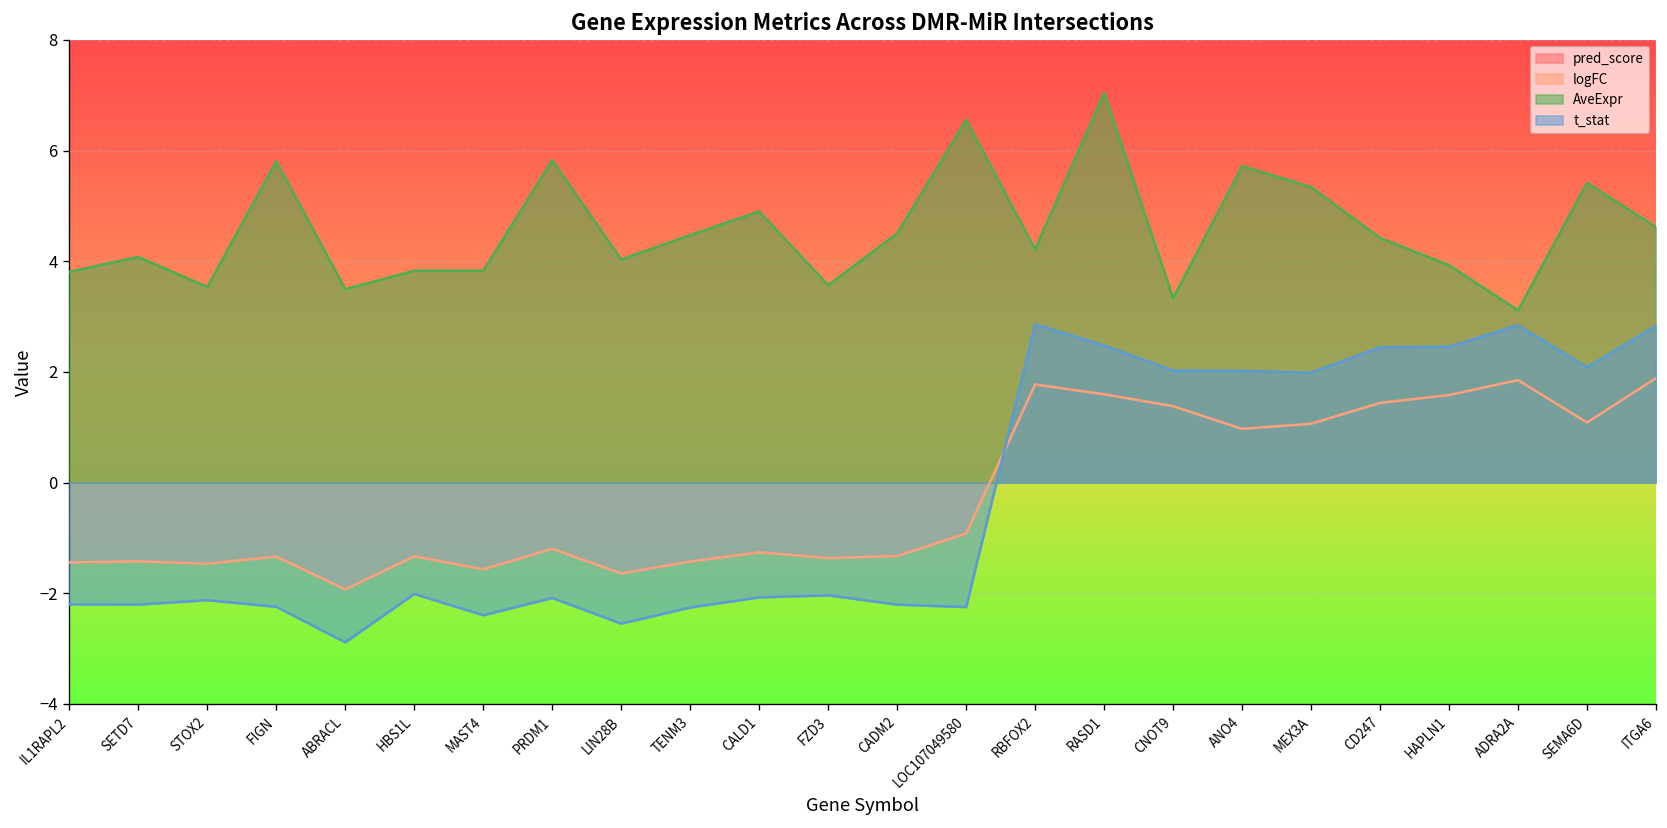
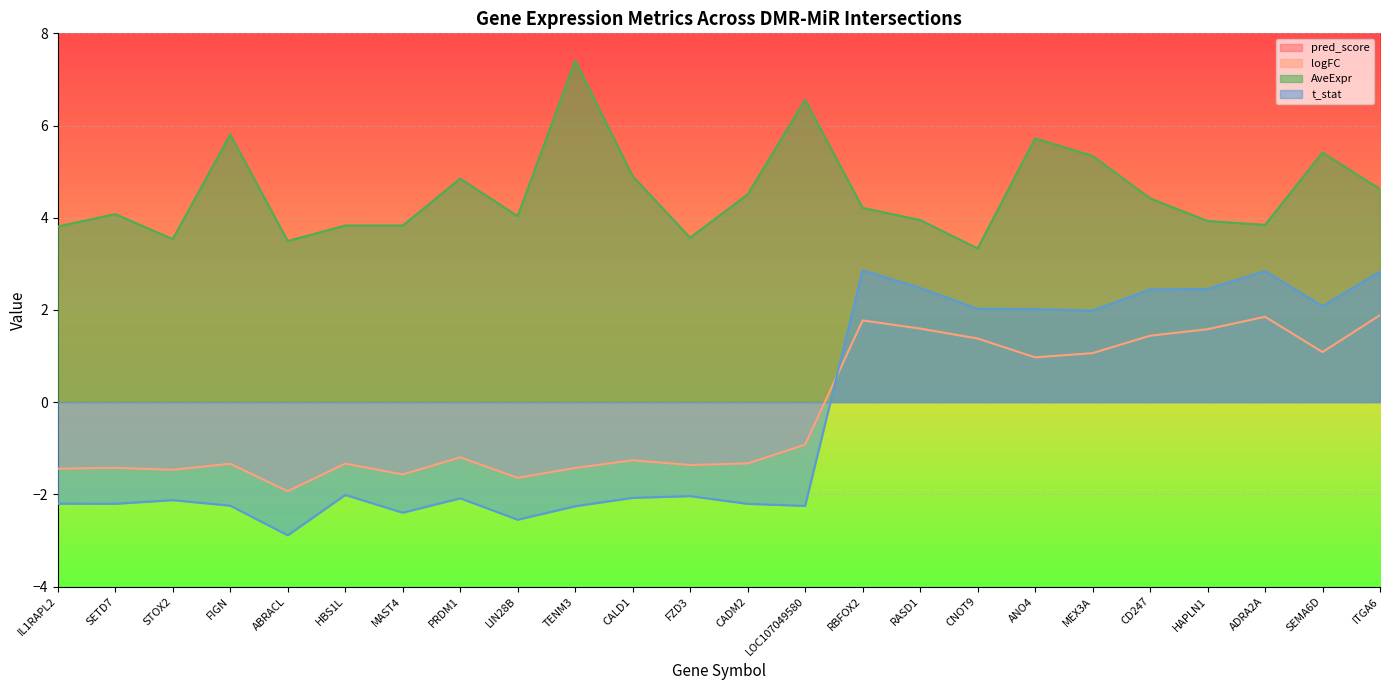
AveExpr, PRDM1: 5.8 -> 4.8
AveExpr, TENM3: 4.5 -> 7.4
AveExpr, RASD1: 7.0 -> 4.0
AveExpr, ADRA2A: 3.1 -> 3.8
